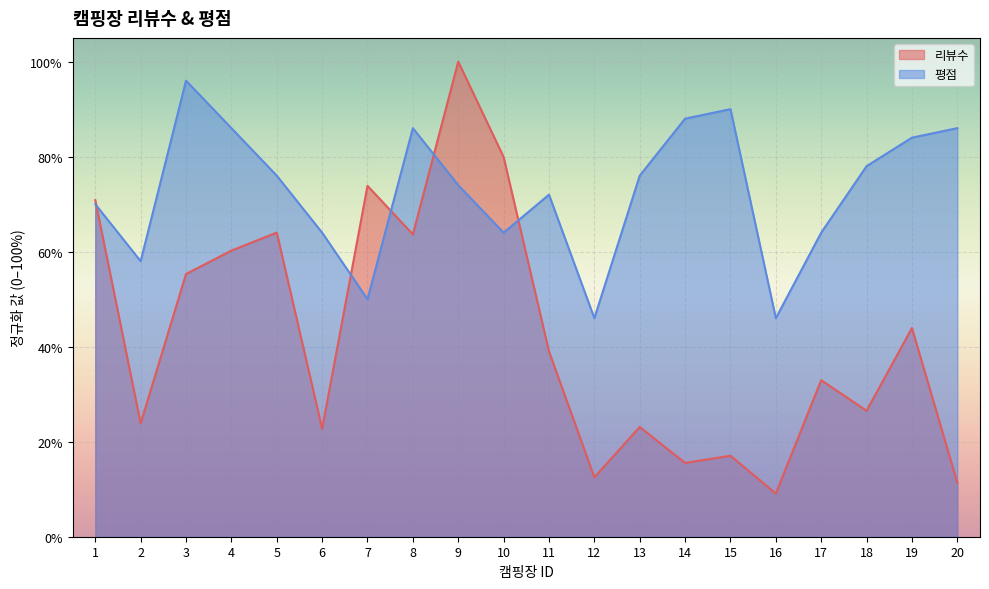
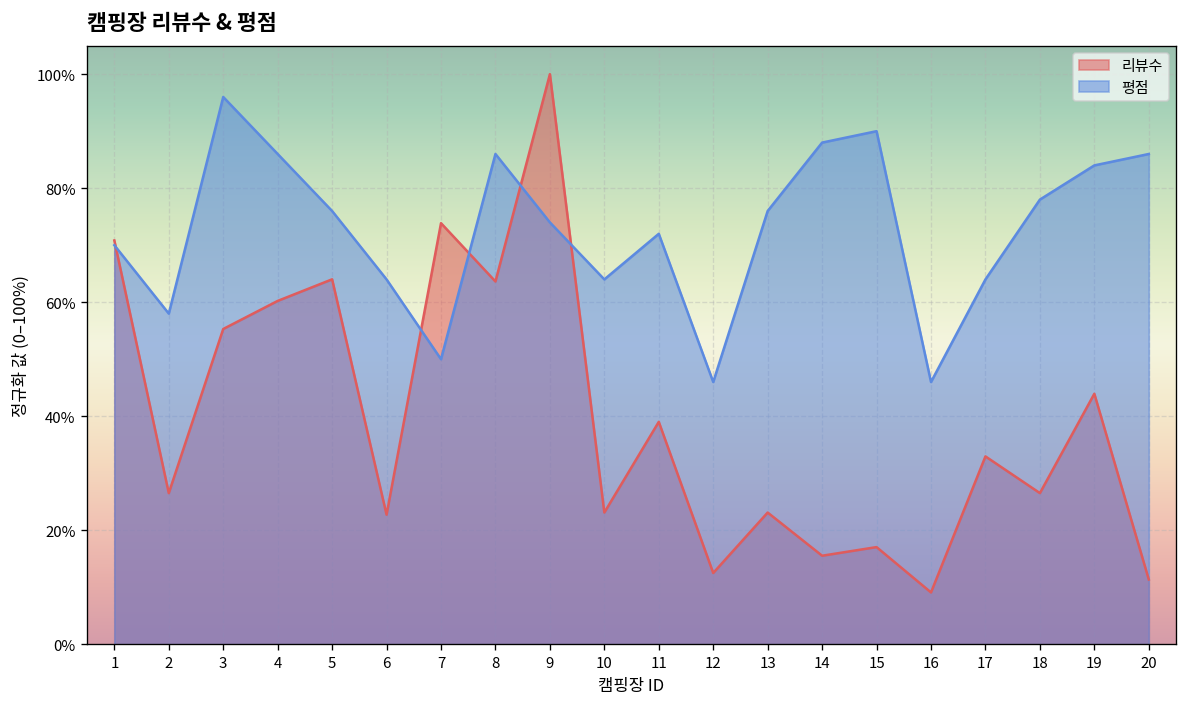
리뷰수, 2: 24% -> 27%
리뷰수, 10: 80% -> 23%
